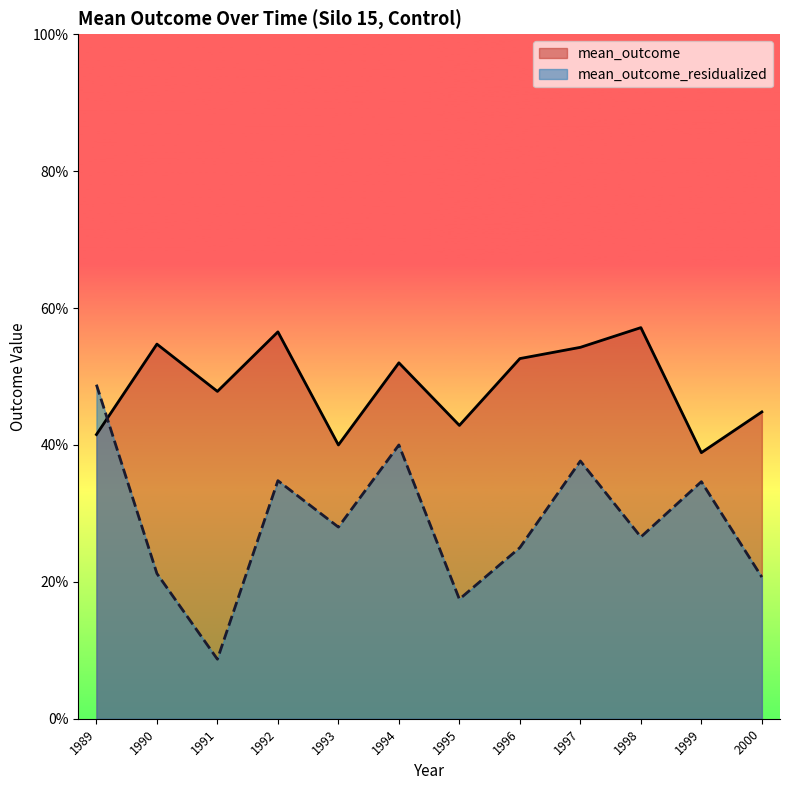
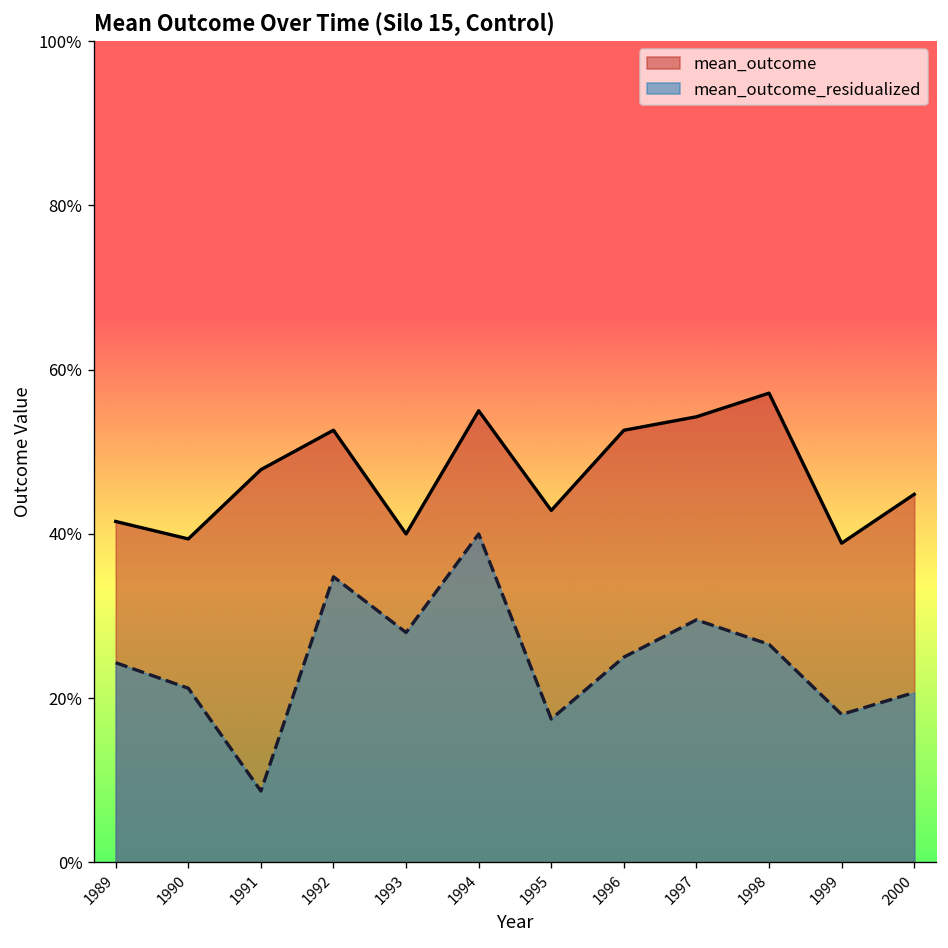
mean_outcome_residualized, 1989: 49% -> 24%
mean_outcome, 1990: 55% -> 39%
mean_outcome, 1992: 57% -> 53%
mean_outcome, 1994: 52% -> 55%
mean_outcome_residualized, 1997: 38% -> 30%
mean_outcome_residualized, 1999: 35% -> 18%
